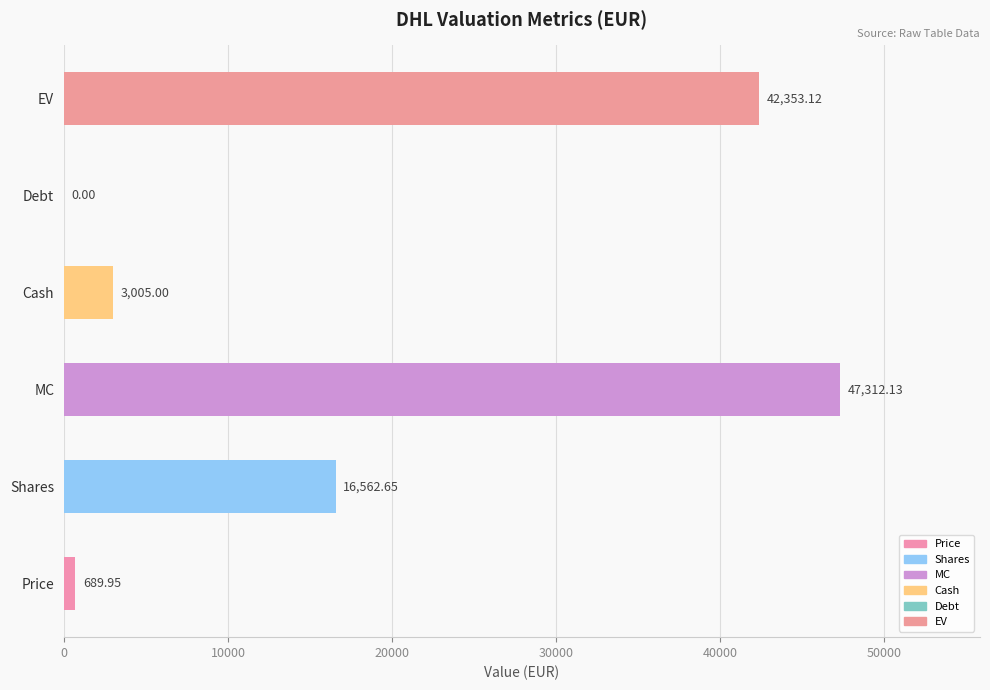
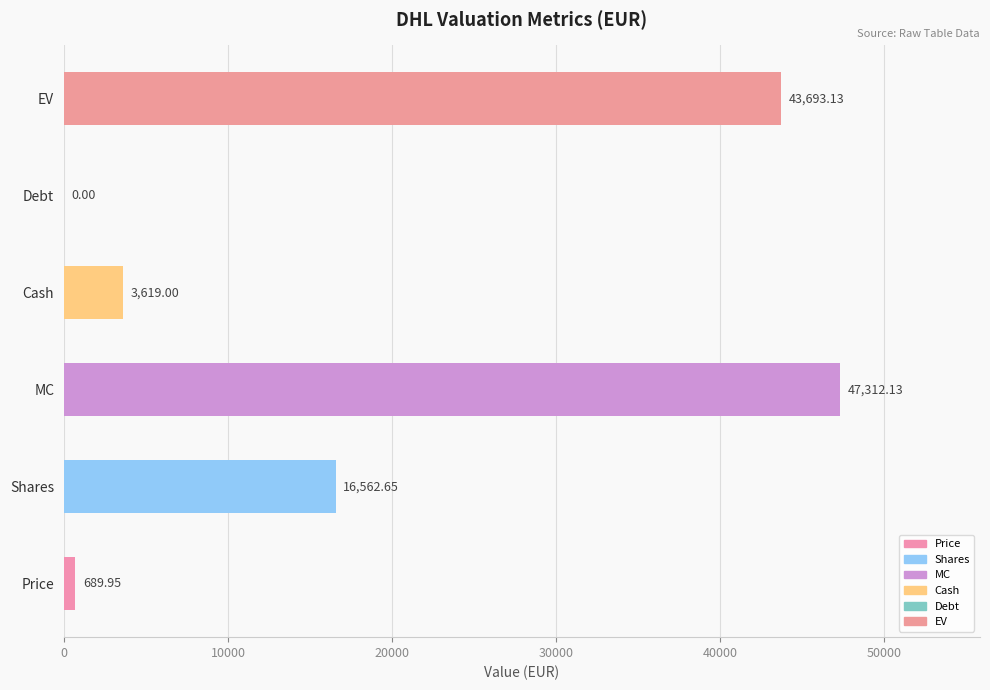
EV: 42,353.12 -> 43,693.13
Cash: 3,005.00 -> 3,619.00
